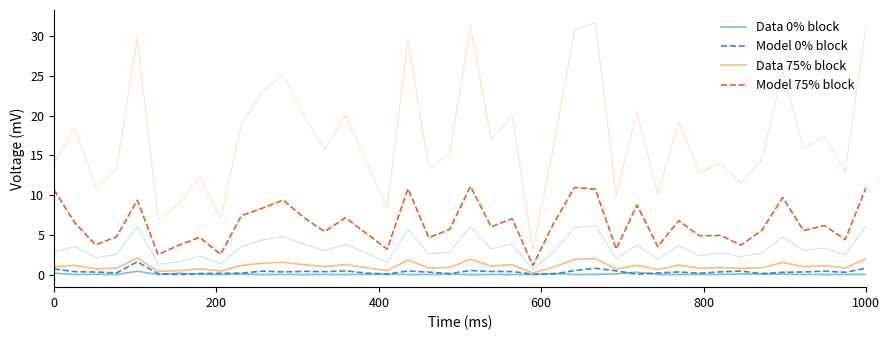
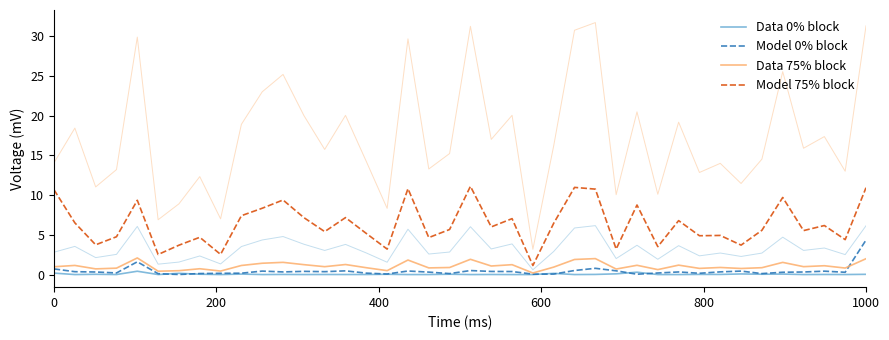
Model 0% block, 1000: 1 -> 4
